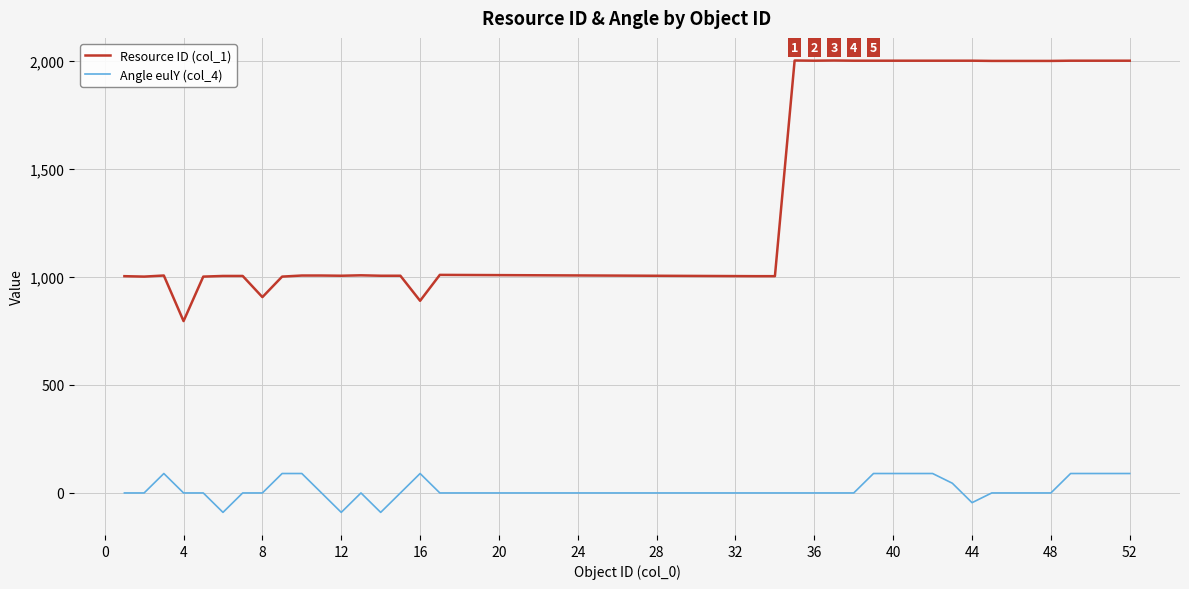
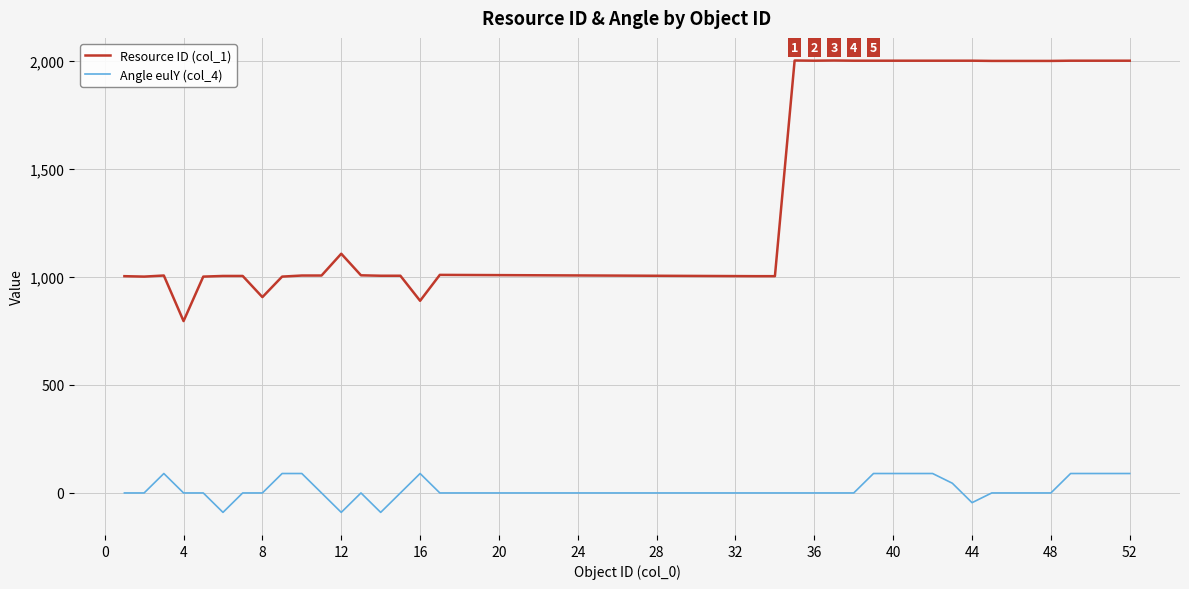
Resource ID (col_1), 12: 1,010 -> 1,110
